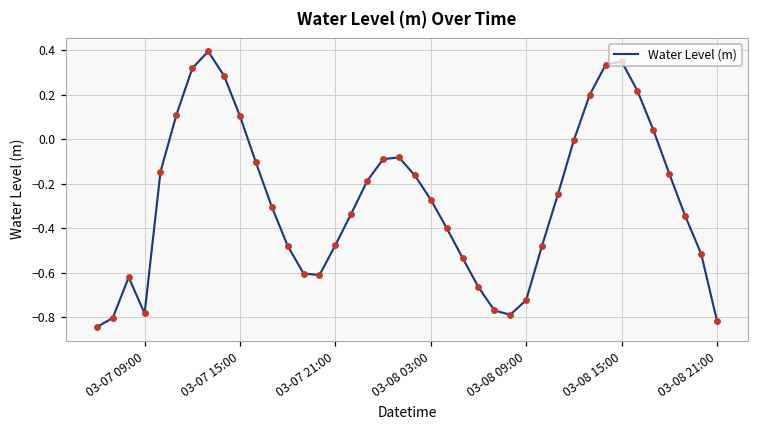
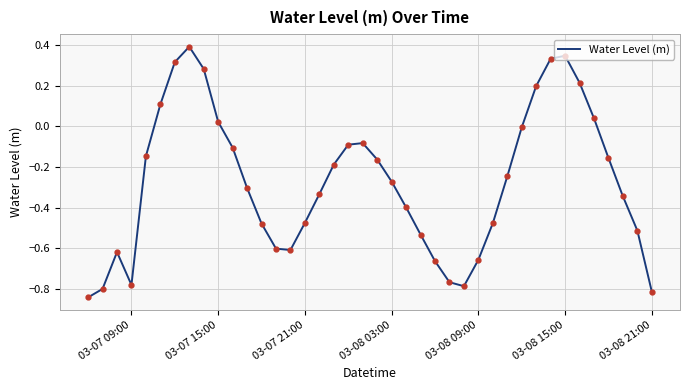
03-07 15:00: 0.10 -> 0.02
03-08 09:00: -0.72 -> -0.66
